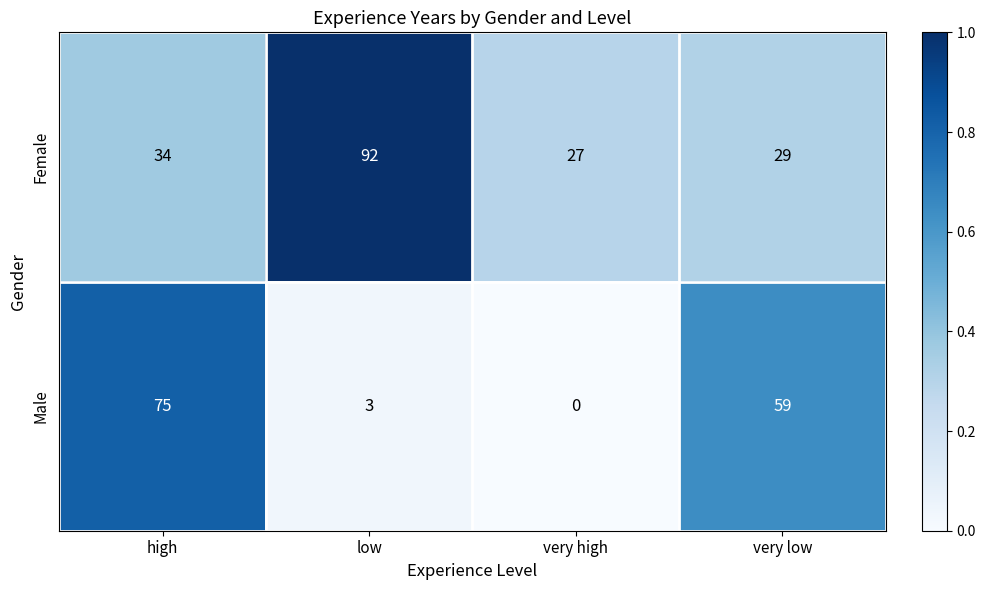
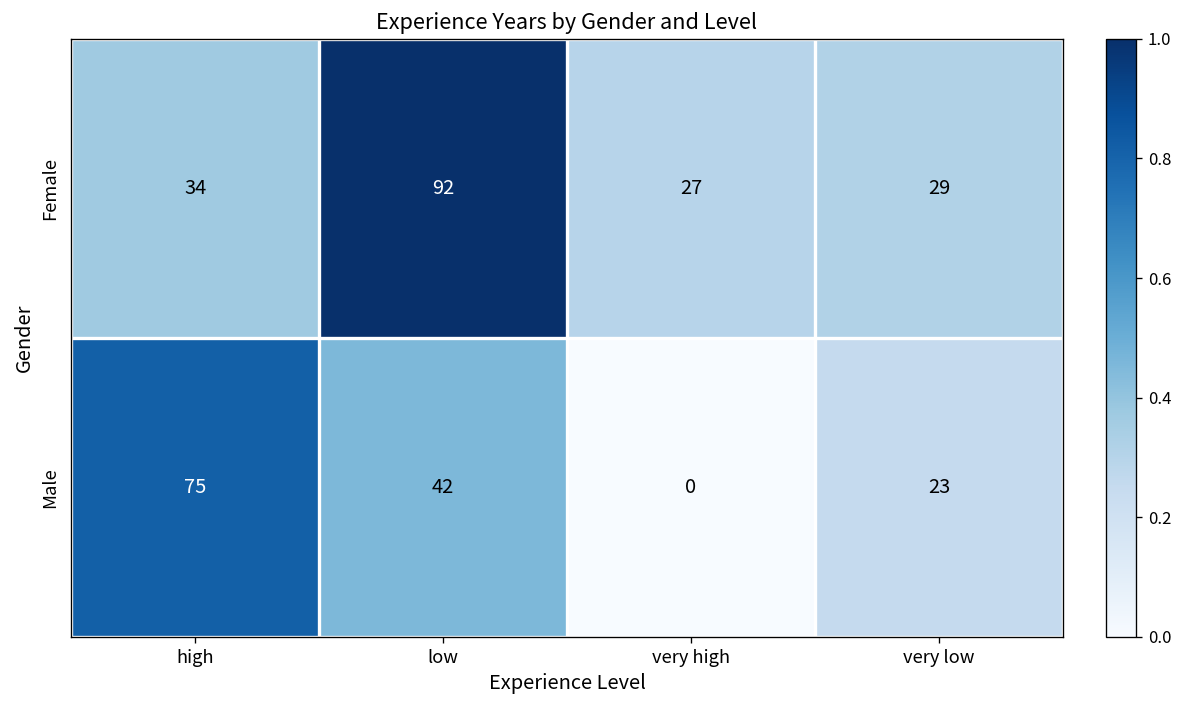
Male, low: 3 -> 42
Male, very low: 59 -> 23
